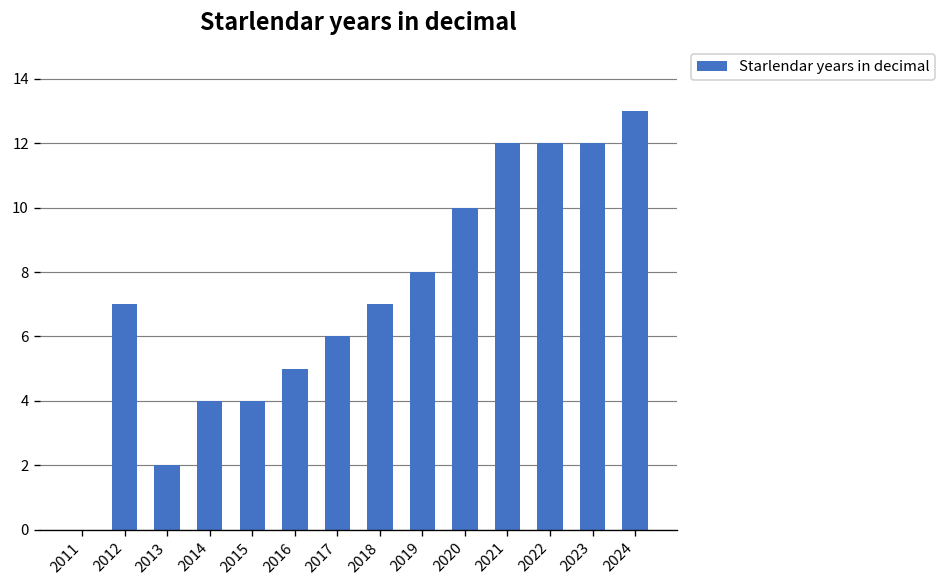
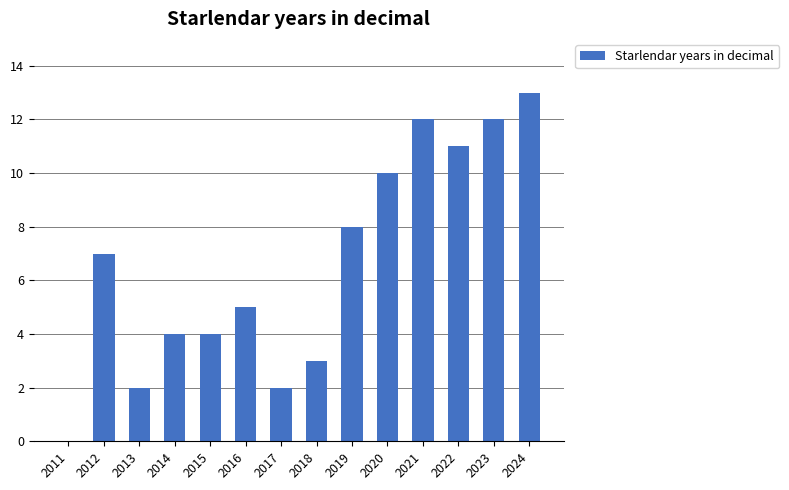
2017: 6 -> 2
2018: 7 -> 3
2022: 12 -> 11
